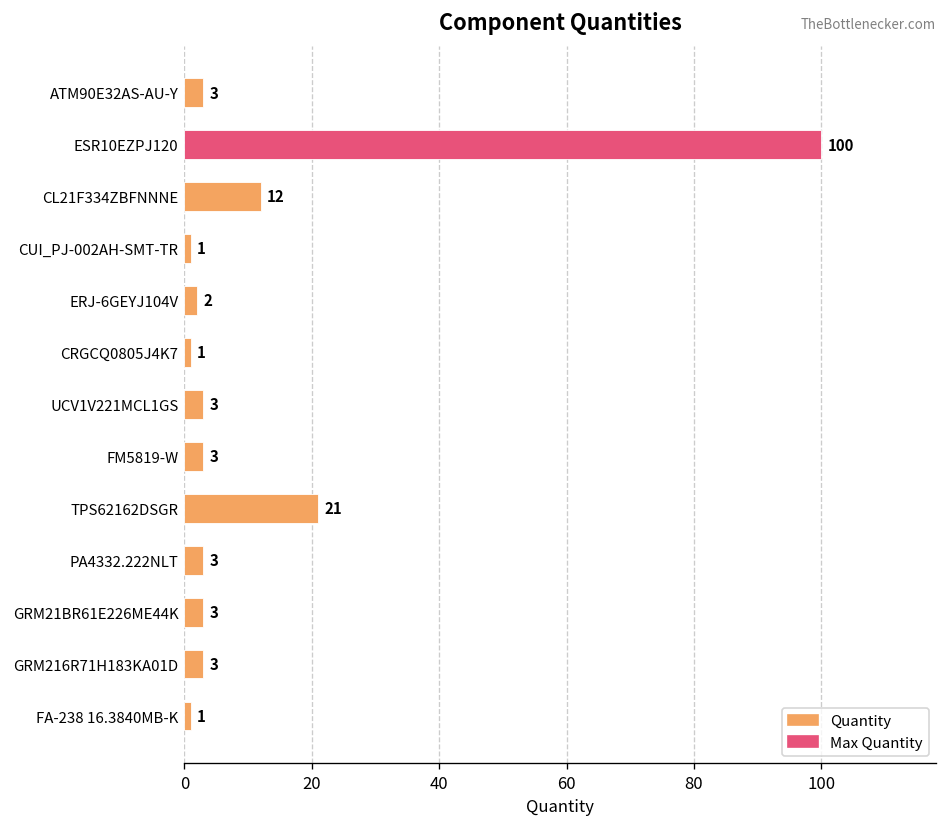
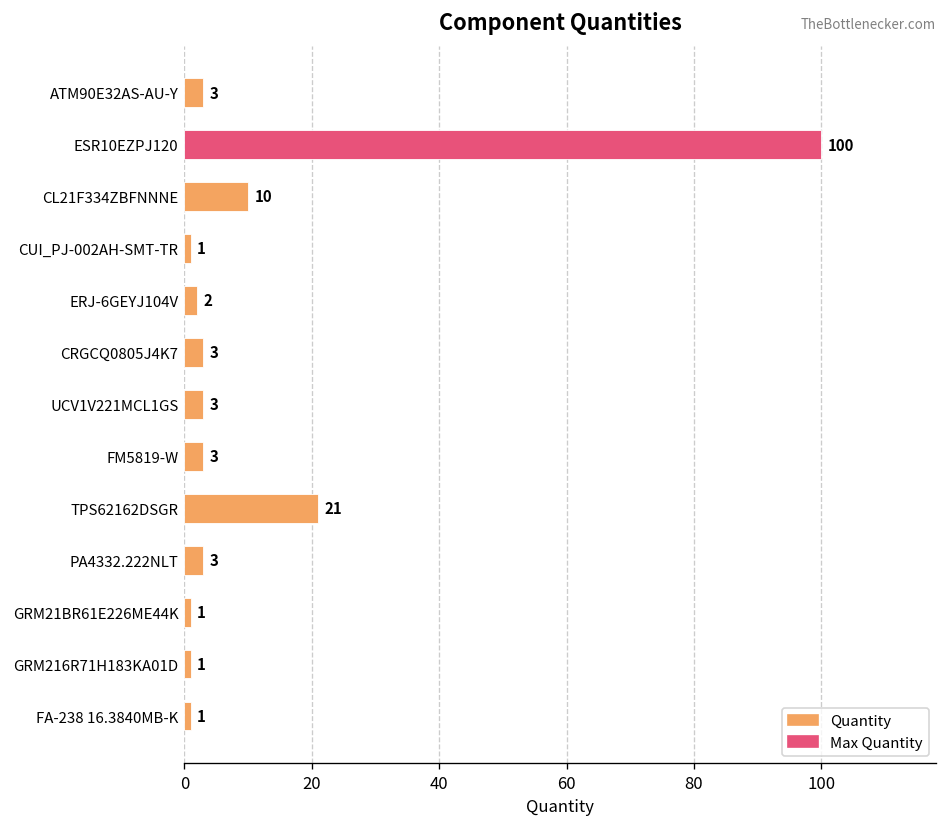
CL21F334ZBFNNNE: 12 -> 10
CRGCQ0805J4K7: 1 -> 3
GRM21BR61E226ME44K: 3 -> 1
GRM216R71H183KA01D: 3 -> 1
